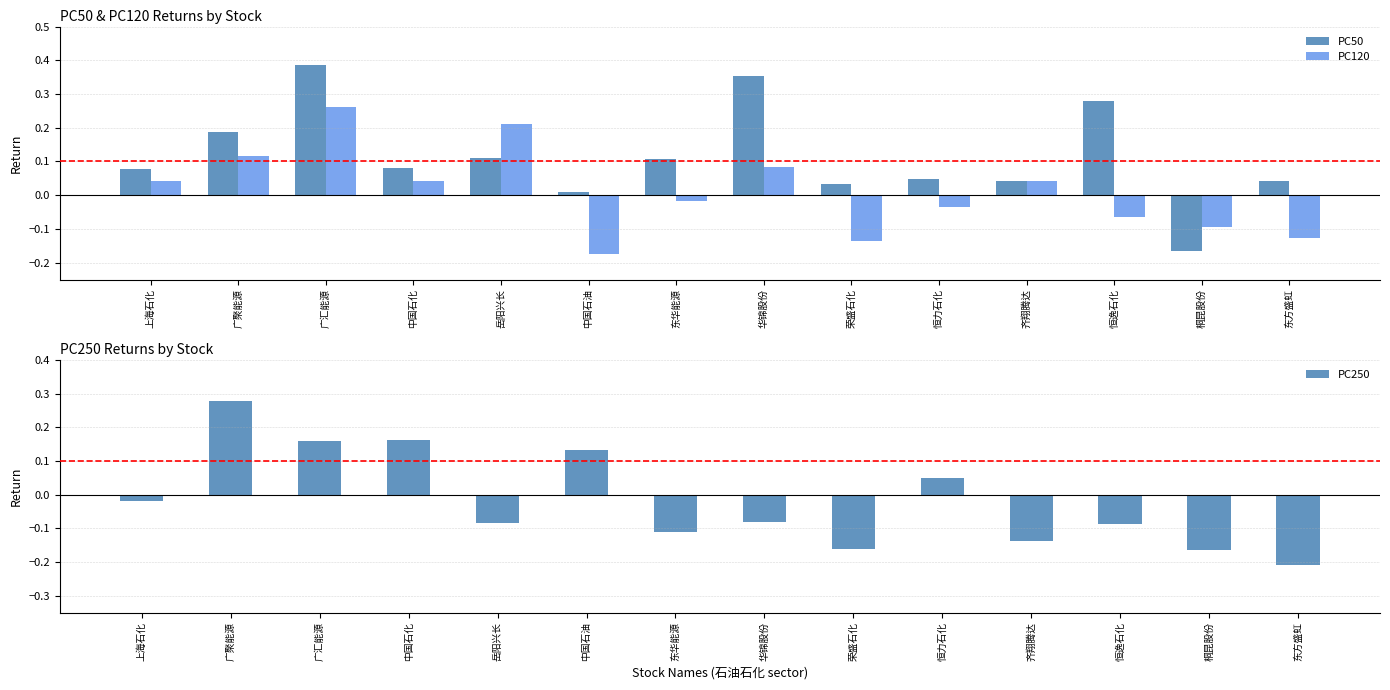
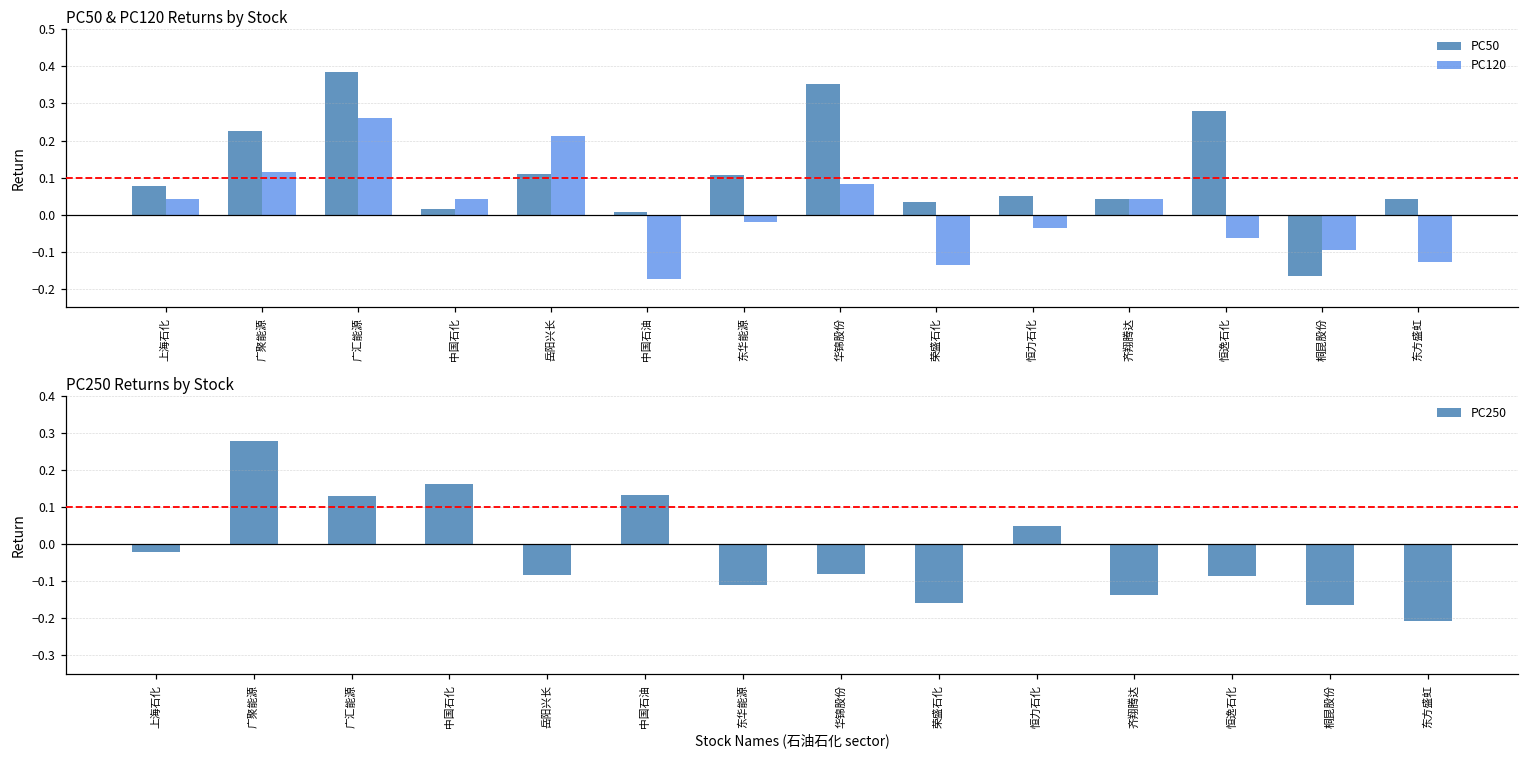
PC50 & PC120 Returns by Stock, PC50, 广聚能源: 0.19 -> 0.23
PC50 & PC120 Returns by Stock, PC50, 中国石化: 0.08 -> 0.02
PC250 Returns by Stock, 广汇能源: 0.16 -> 0.13
